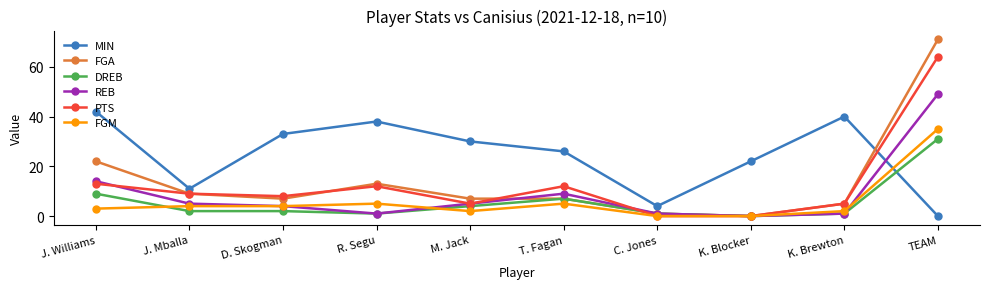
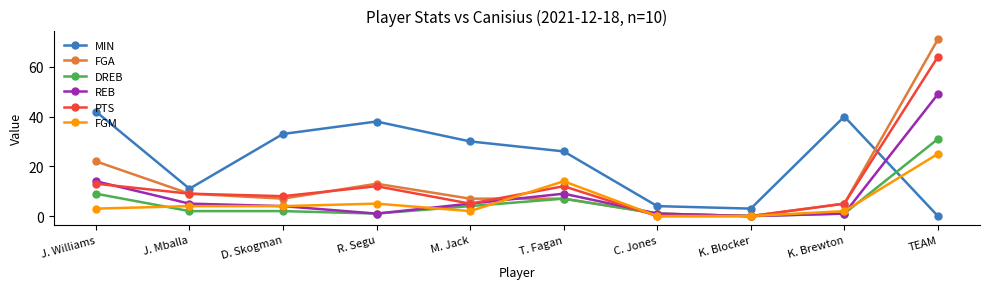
FGM, T. Fagan: 5 -> 14
MIN, K. Blocker: 22 -> 3
FGM, TEAM: 35 -> 25
